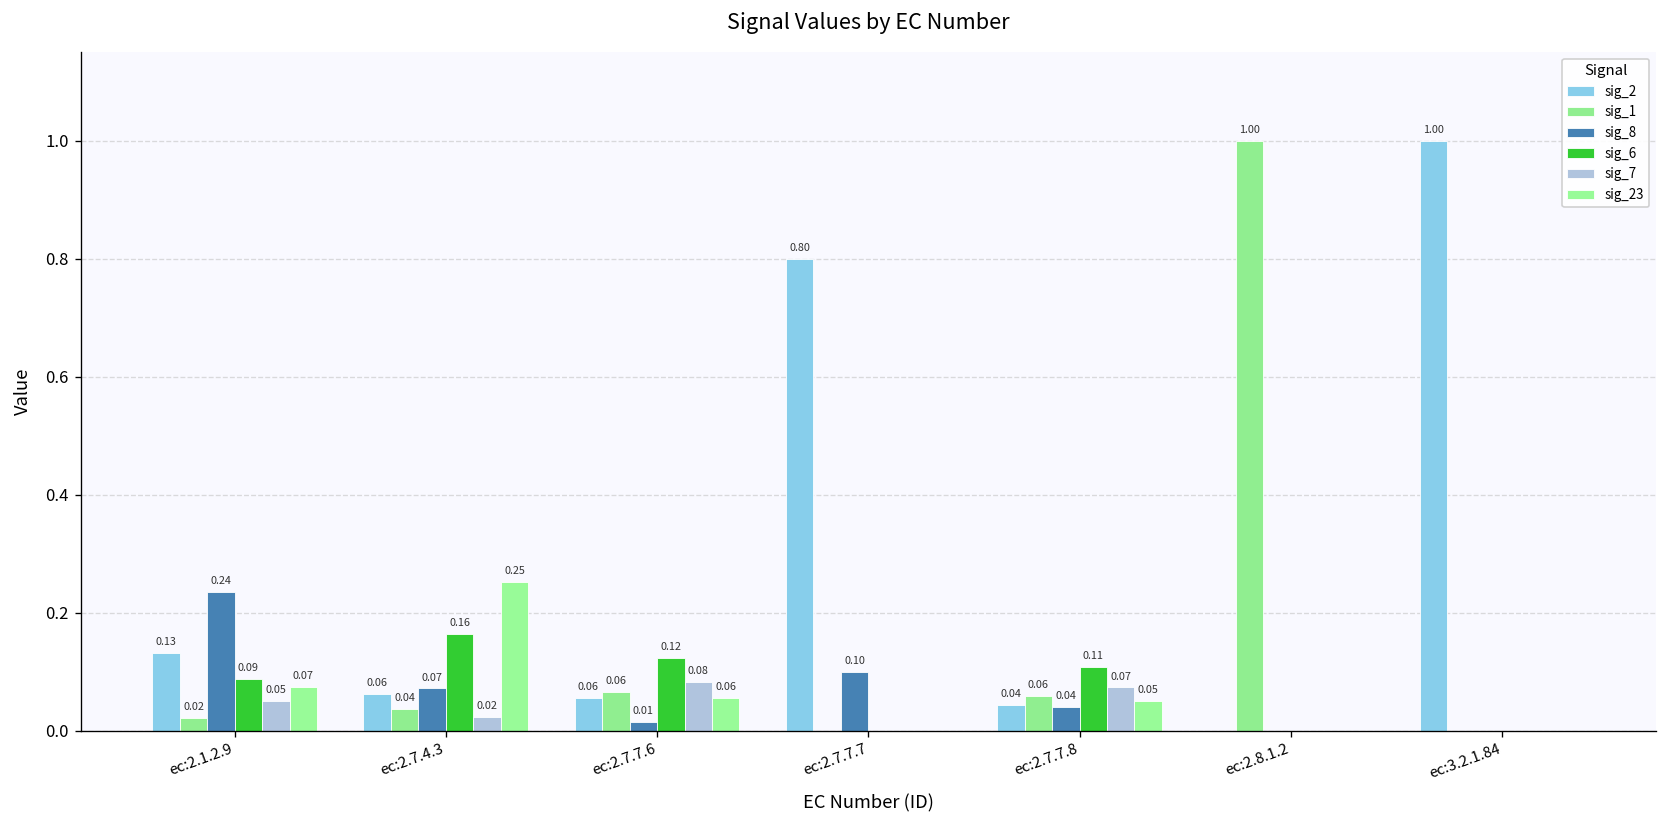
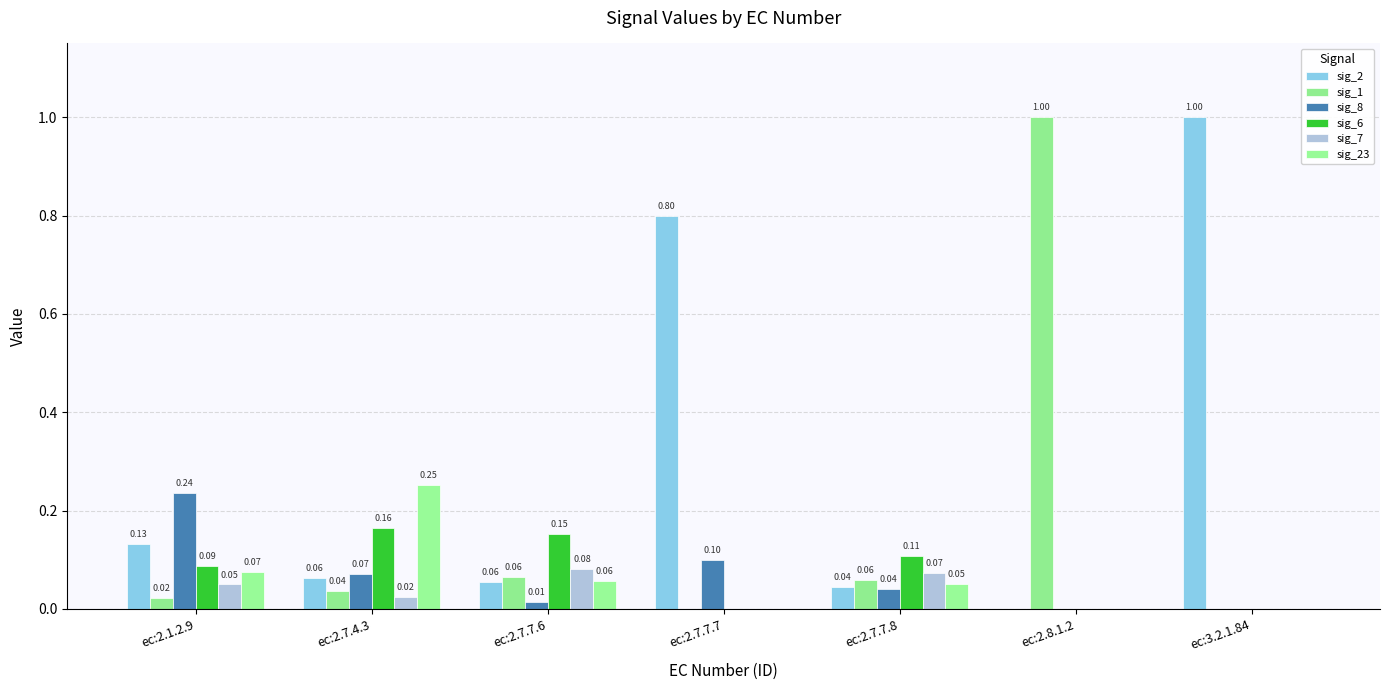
sig_6, ec:2.7.7.6: 0.12 -> 0.15
